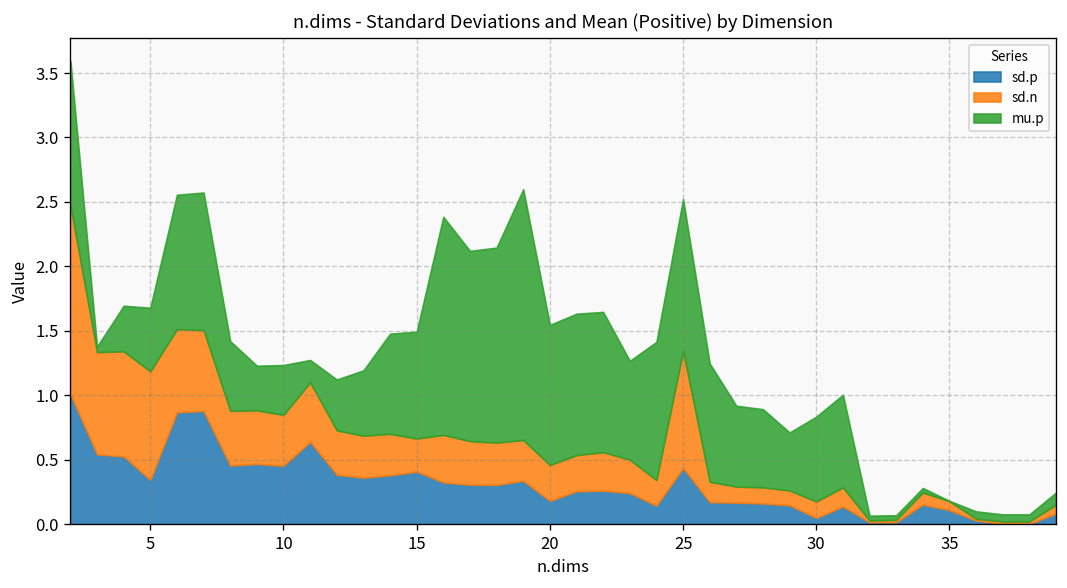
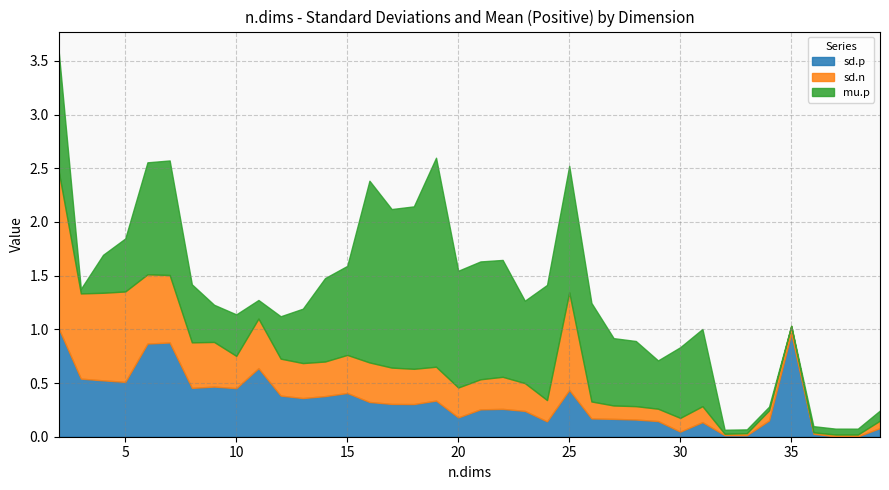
sd.p, 5: 0.34 -> 0.51
sd.n, 10: 0.40 -> 0.30
sd.n, 15: 0.26 -> 0.35
sd.p, 35: 0.11 -> 0.96
